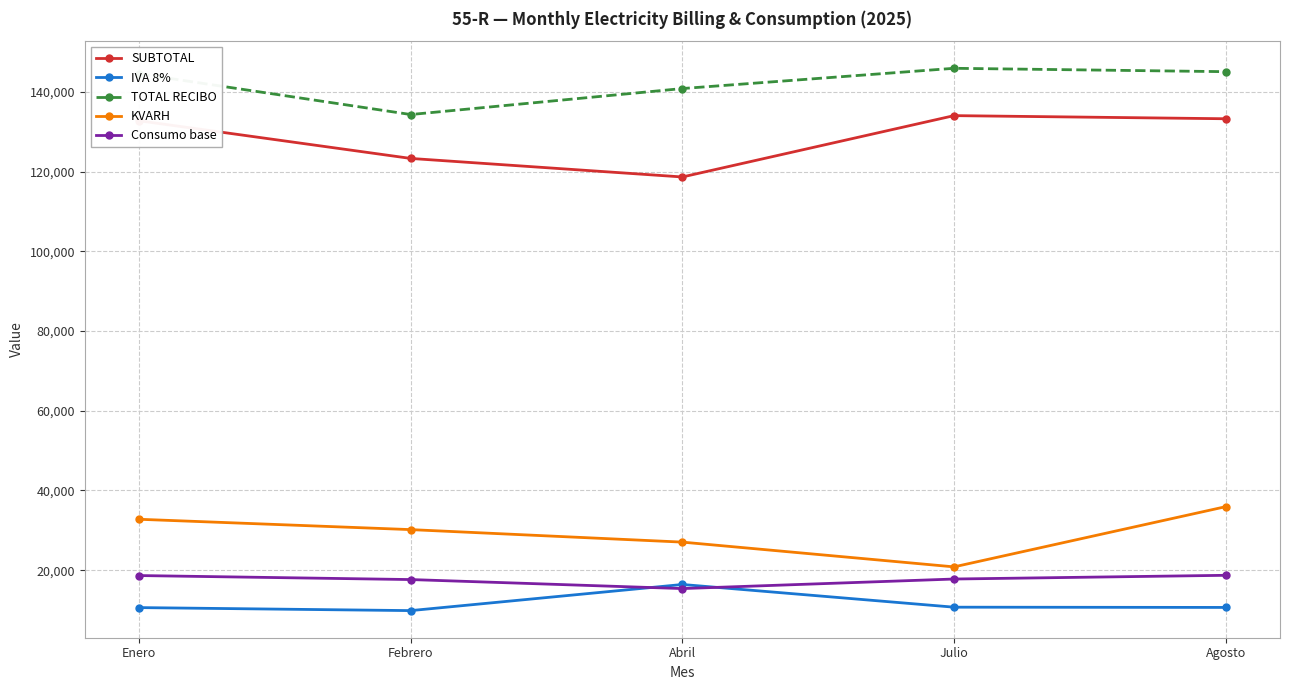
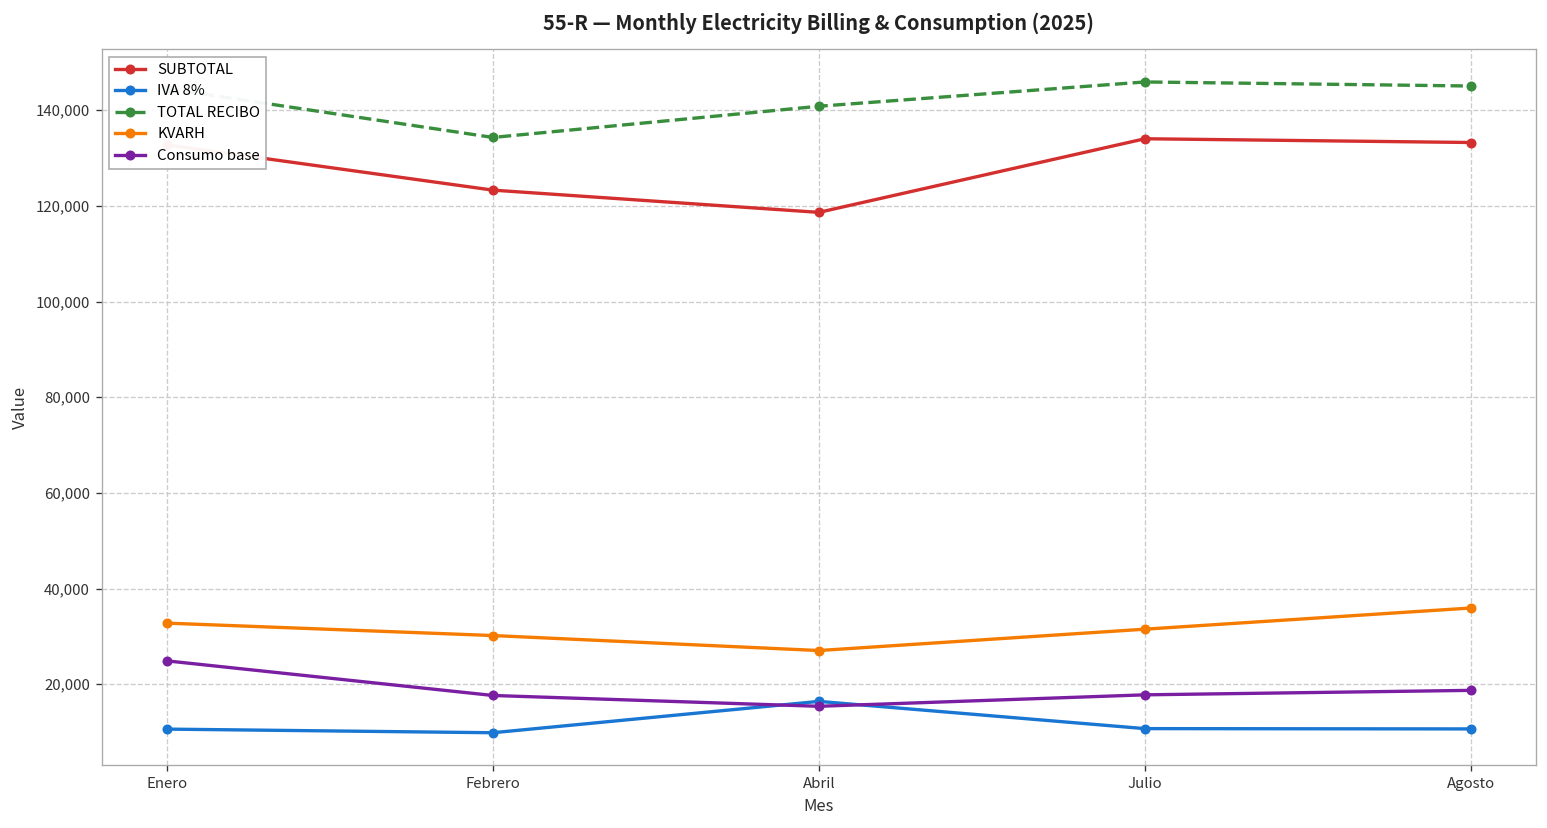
Consumo base, Enero: 19,000 -> 25,000
KVARH, Julio: 21,000 -> 32,000
